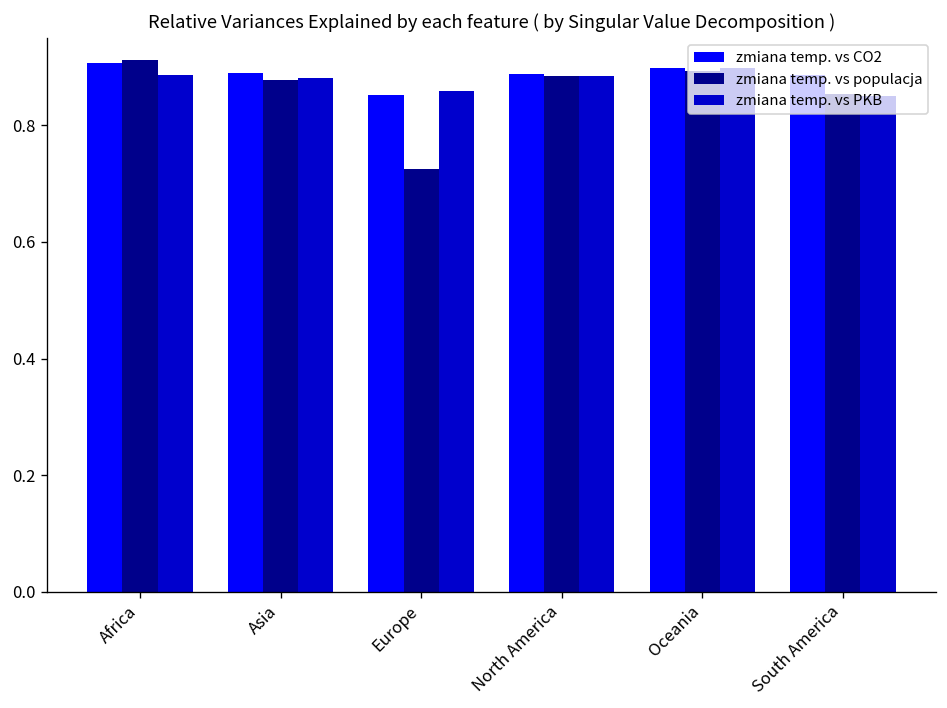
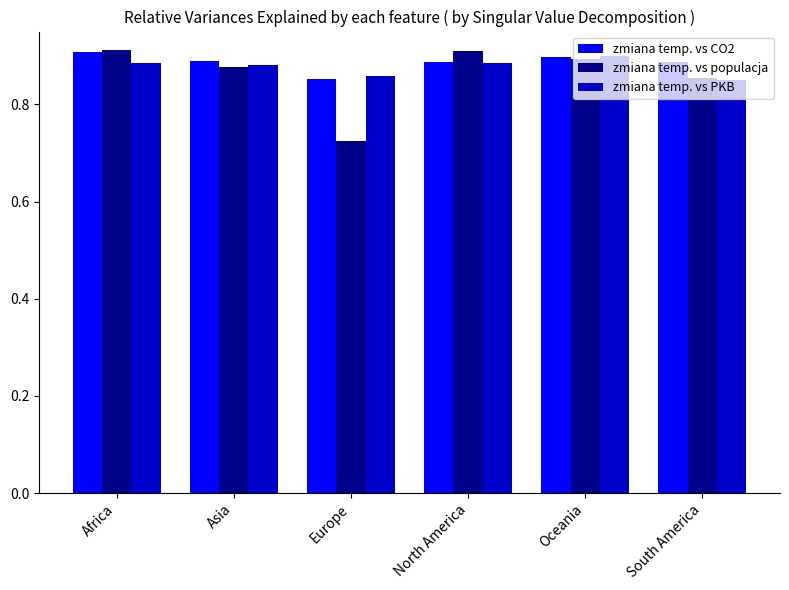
zmiana temp. vs populacja, North America: 0.89 -> 0.91
